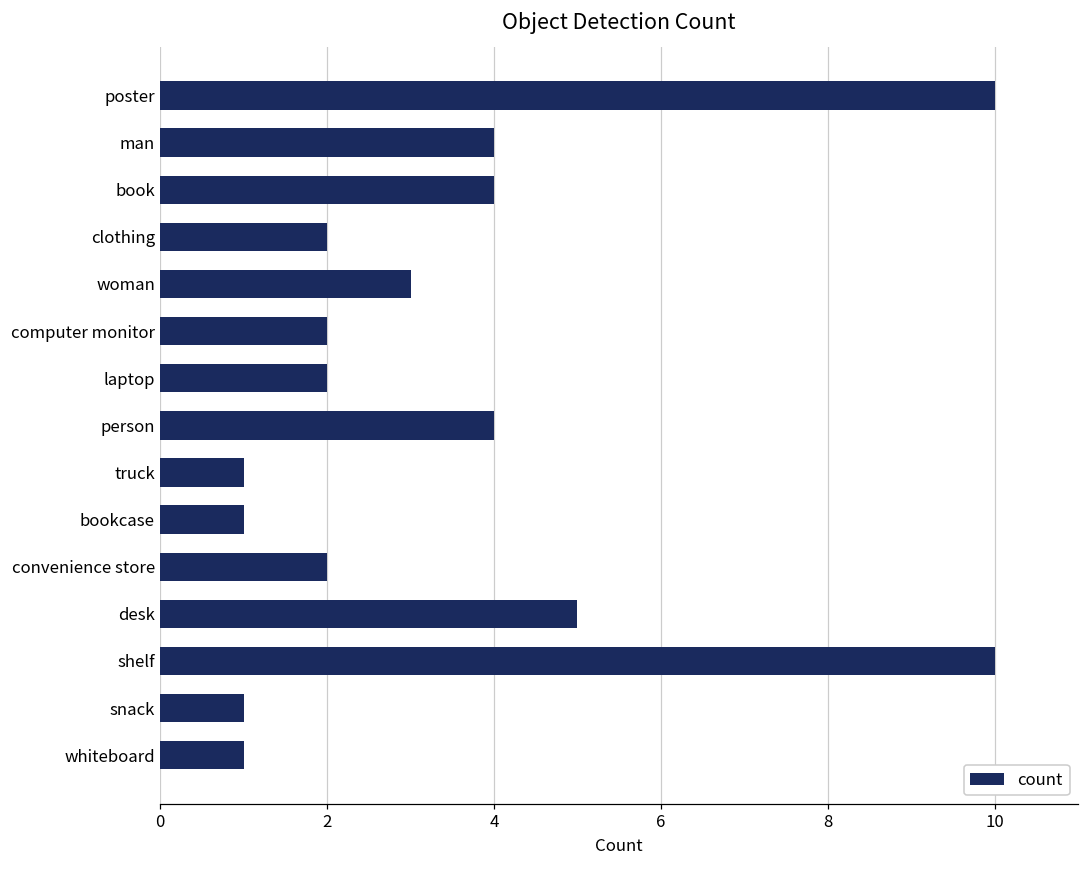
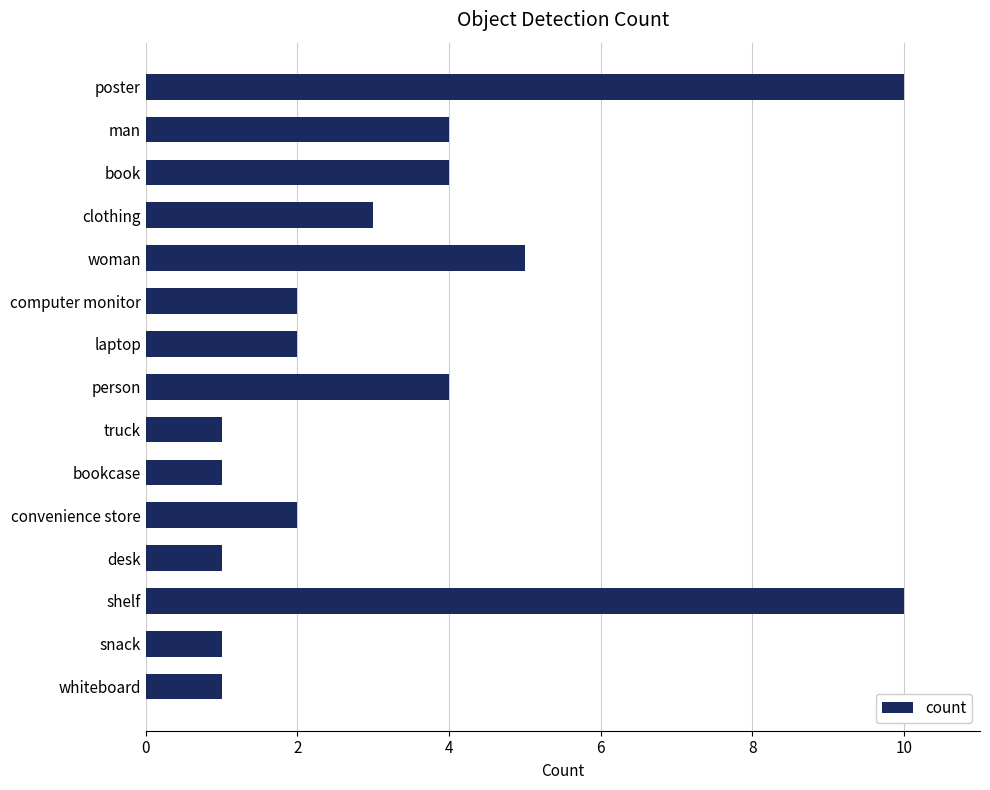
clothing: 2 -> 3
woman: 3 -> 5
desk: 5 -> 1
